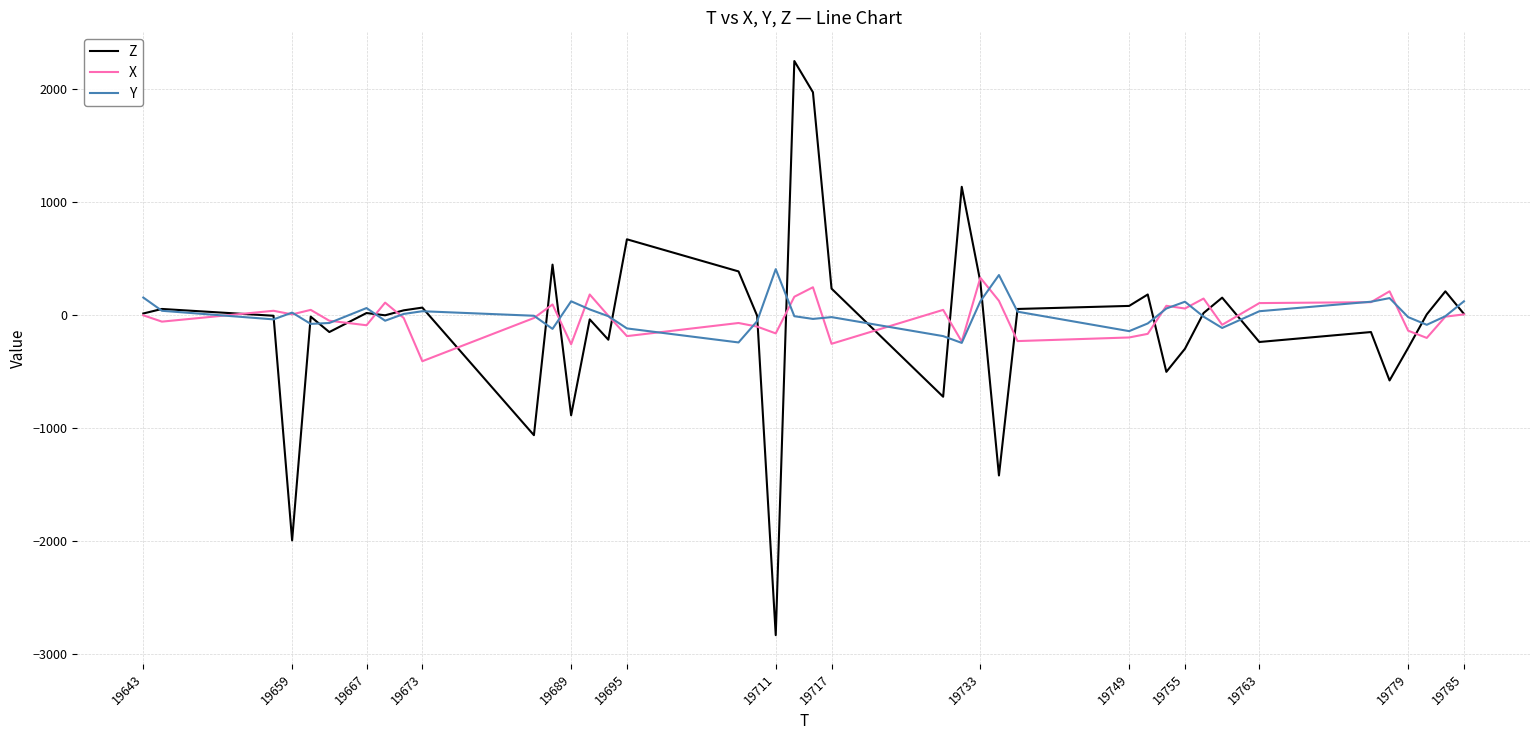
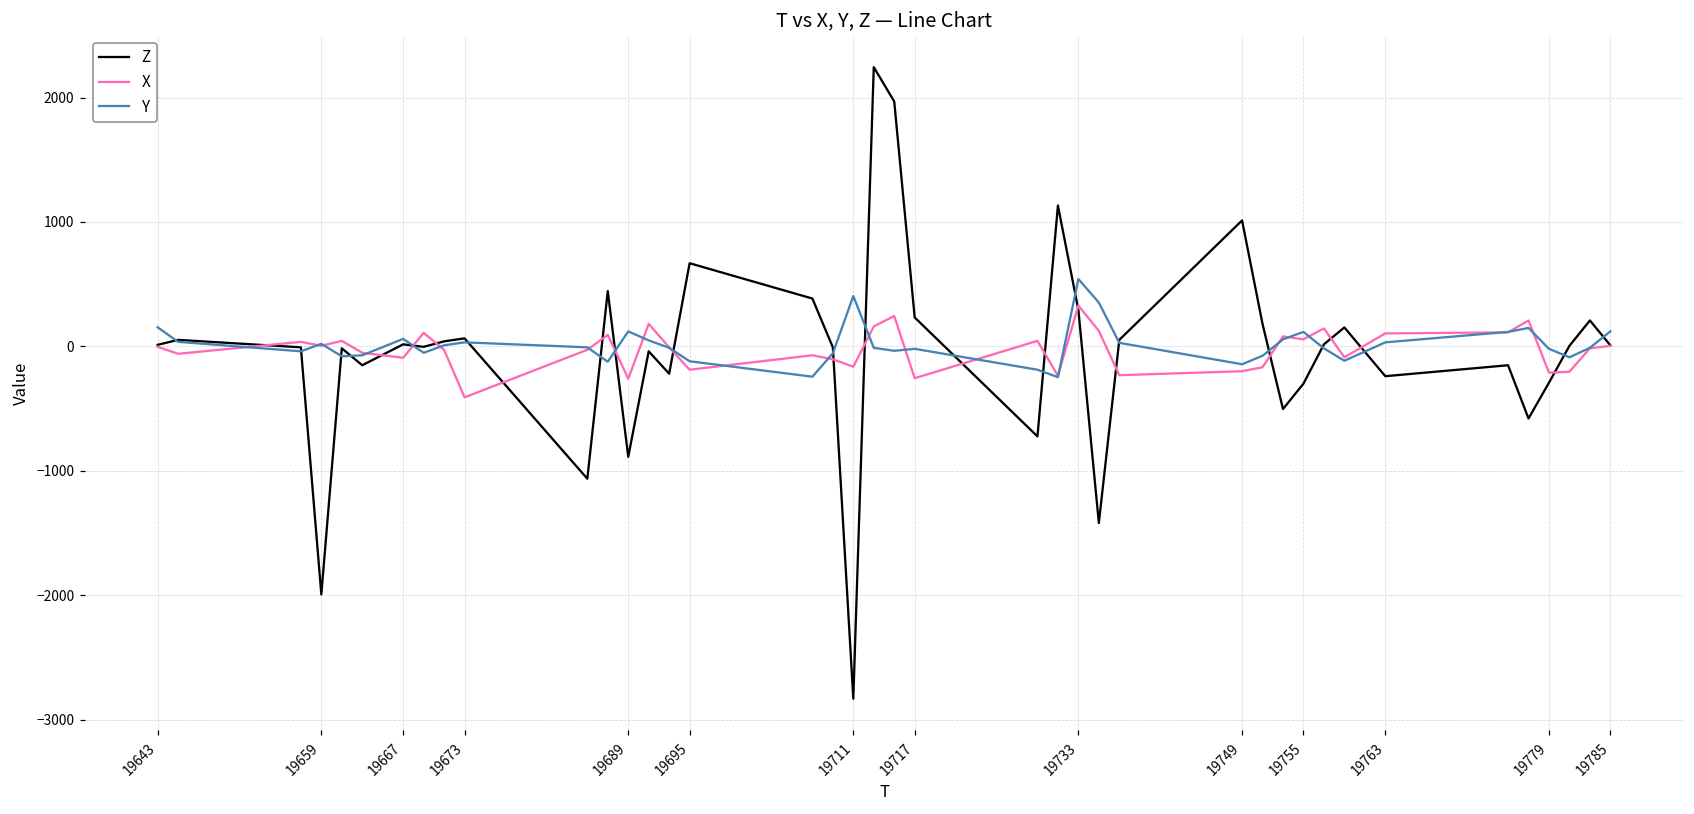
Y, 19733: 120 -> 540
Z, 19749: 80 -> 1010
X, 19779: -140 -> -210
